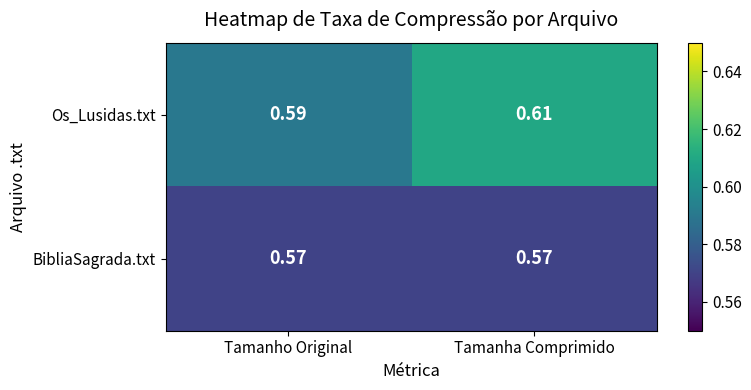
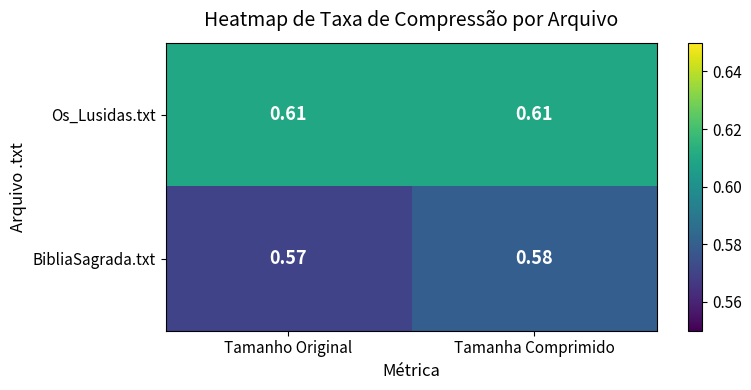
Os_Lusidas.txt, Tamanho Original: 0.59 -> 0.61
BibliaSagrada.txt, Tamanha Comprimido: 0.57 -> 0.58
